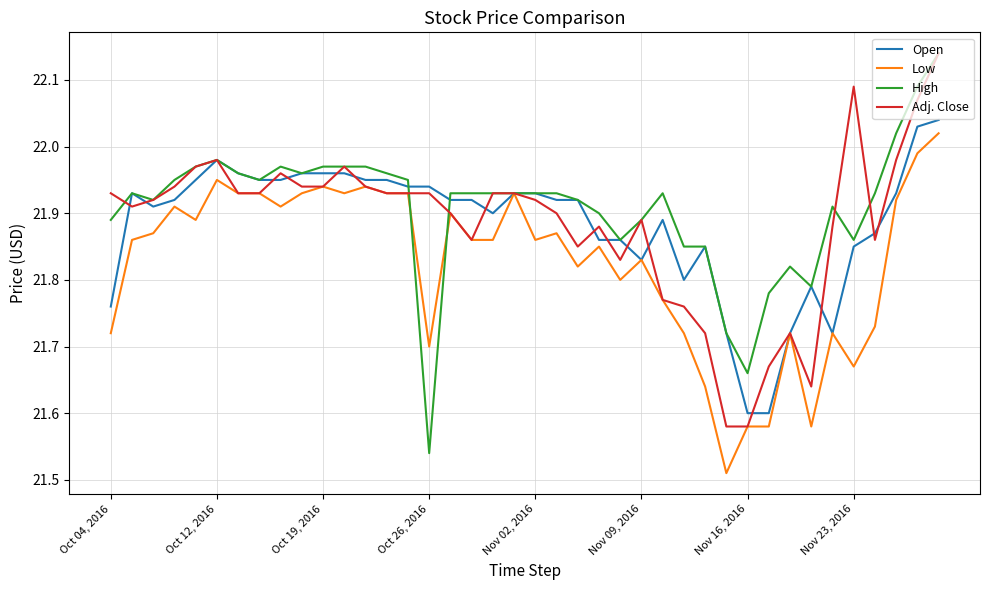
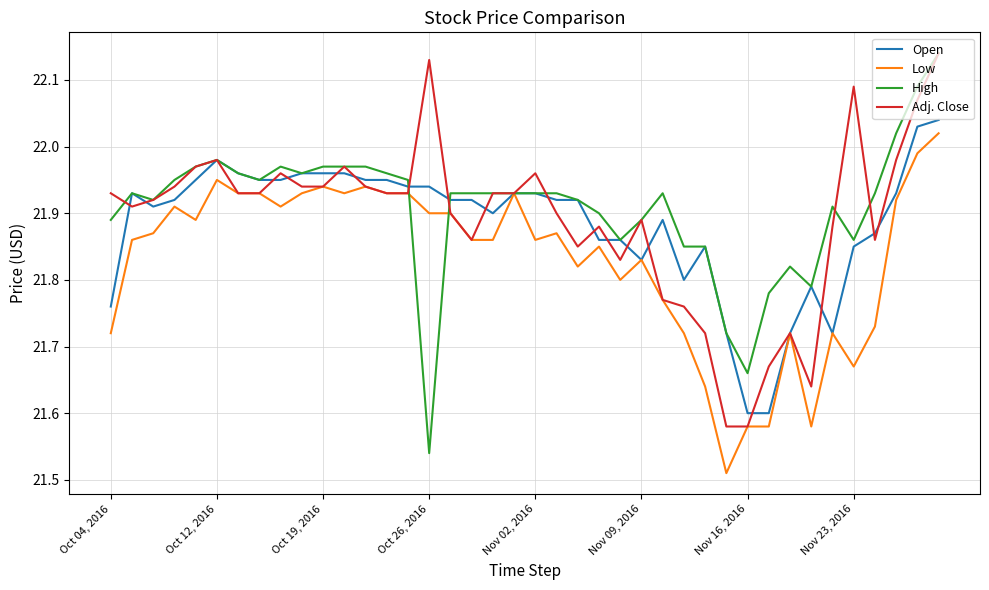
Low, Oct 26, 2016: 21.7 -> 21.9
Adj. Close, Oct 26, 2016: 21.93 -> 22.13
Adj. Close, Nov 02, 2016: 21.92 -> 21.96
